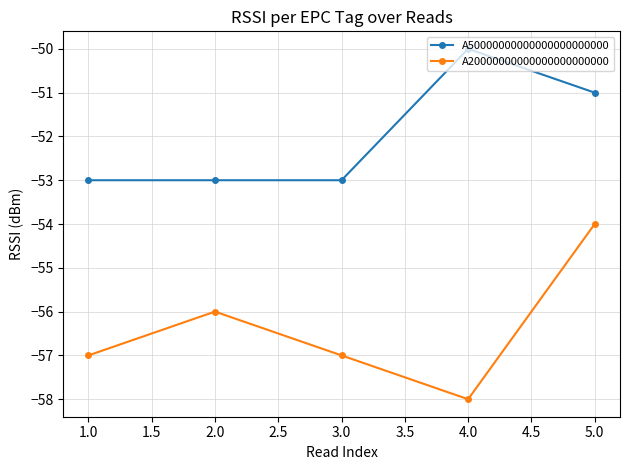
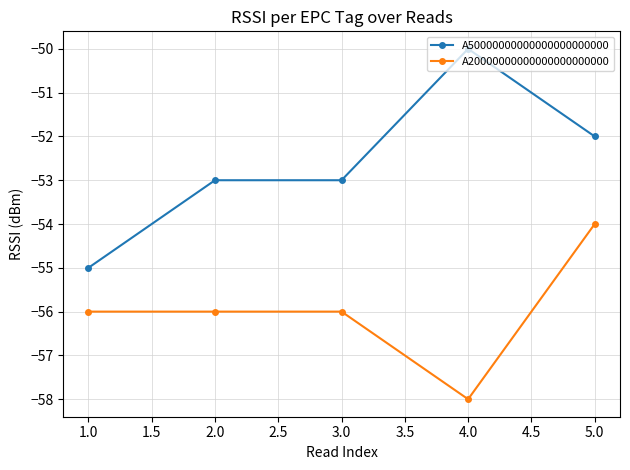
A50000000000000000000000, 1.0: -53 -> -55
A20000000000000000000000, 1.0: -57 -> -56
A20000000000000000000000, 3.0: -57 -> -56
A50000000000000000000000, 5.0: -51 -> -52
